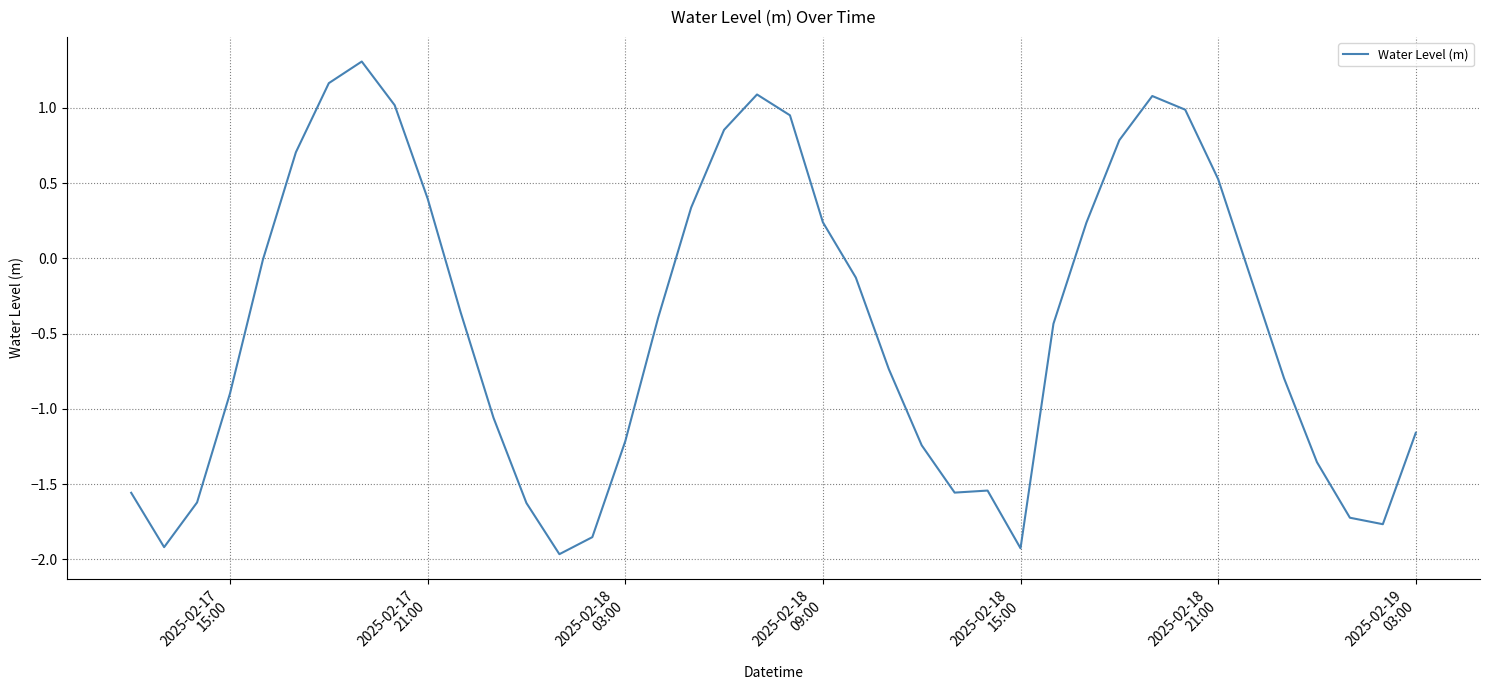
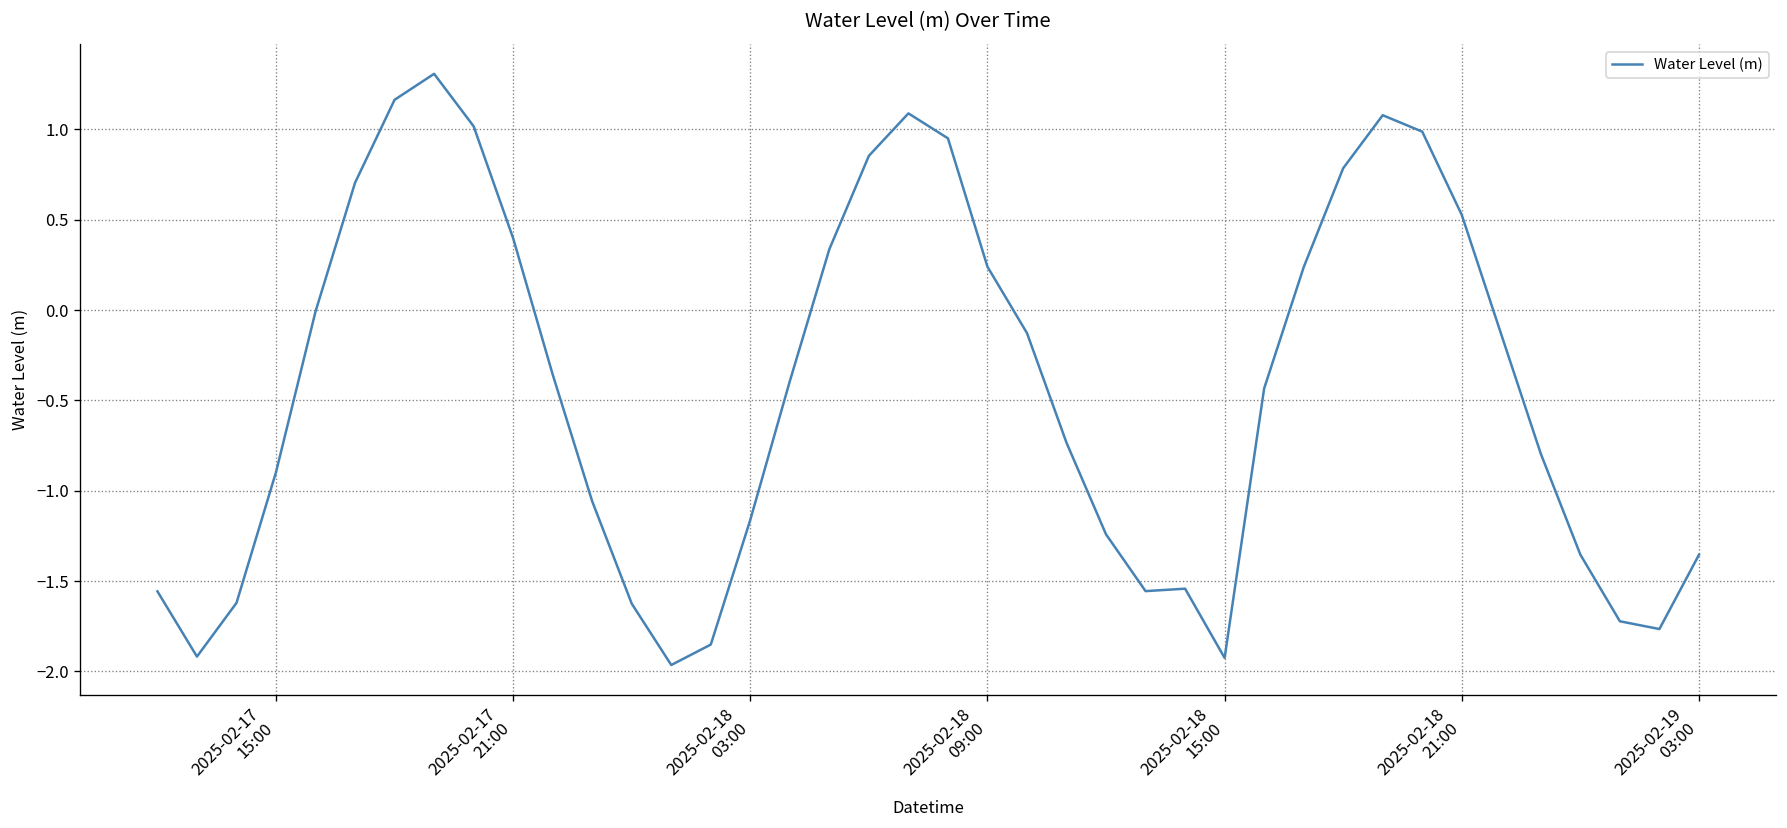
2025-02-18 03:00: -1.21 -> -1.16
2025-02-19 03:00: -1.16 -> -1.36
